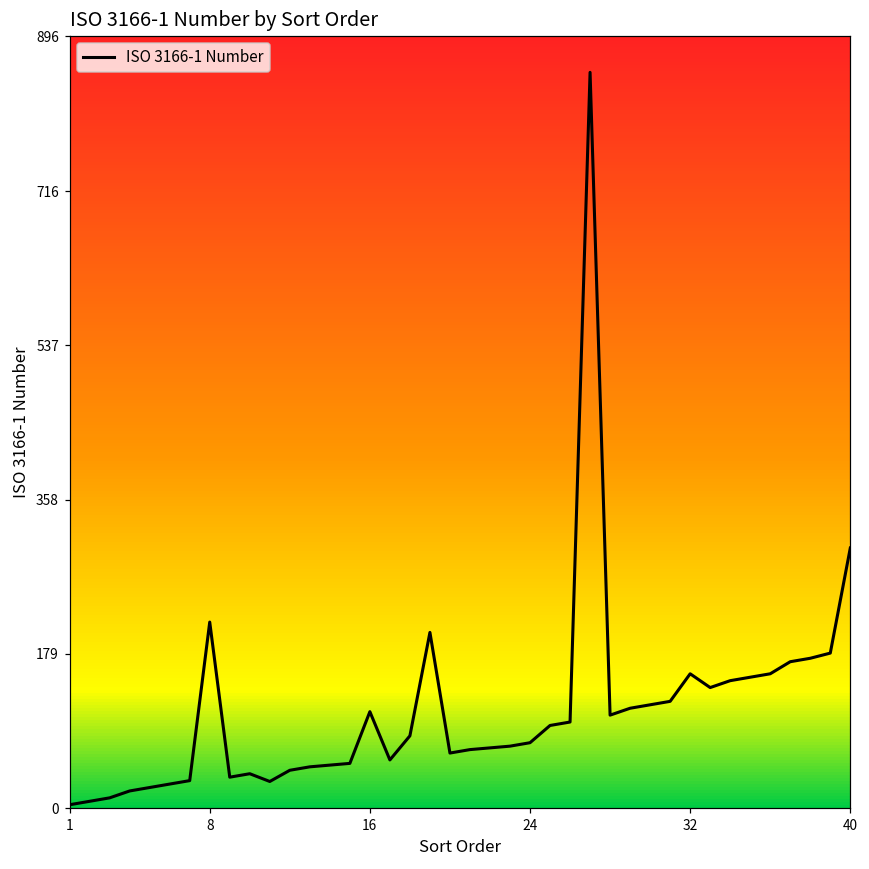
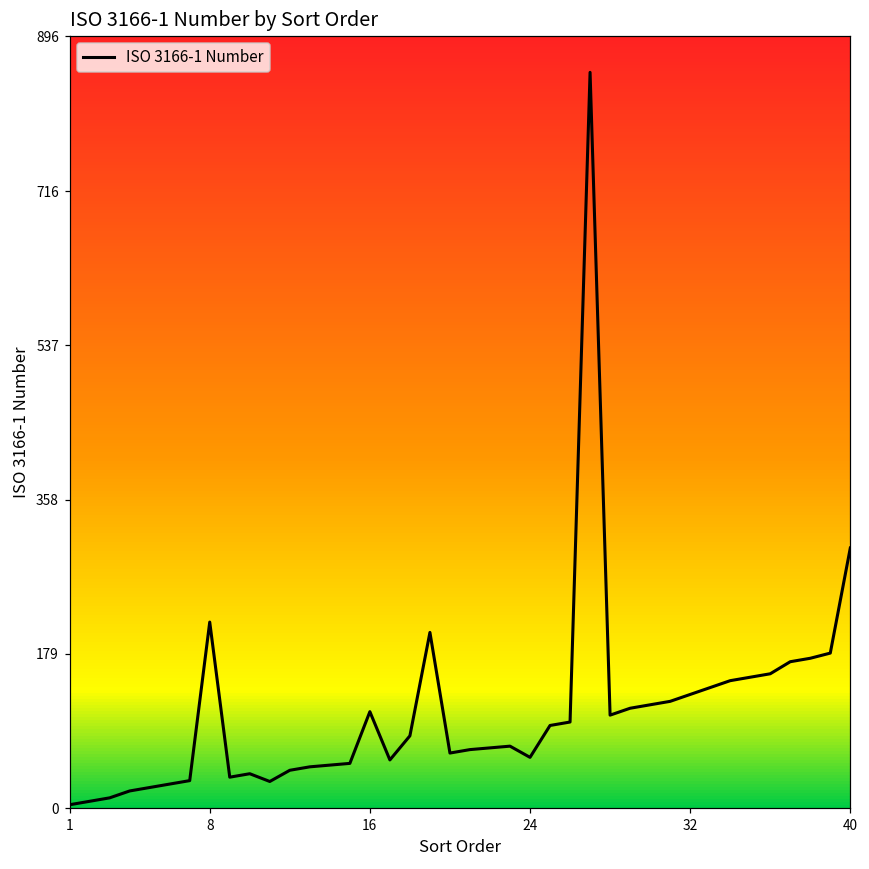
24: 80 -> 60
32: 160 -> 130
